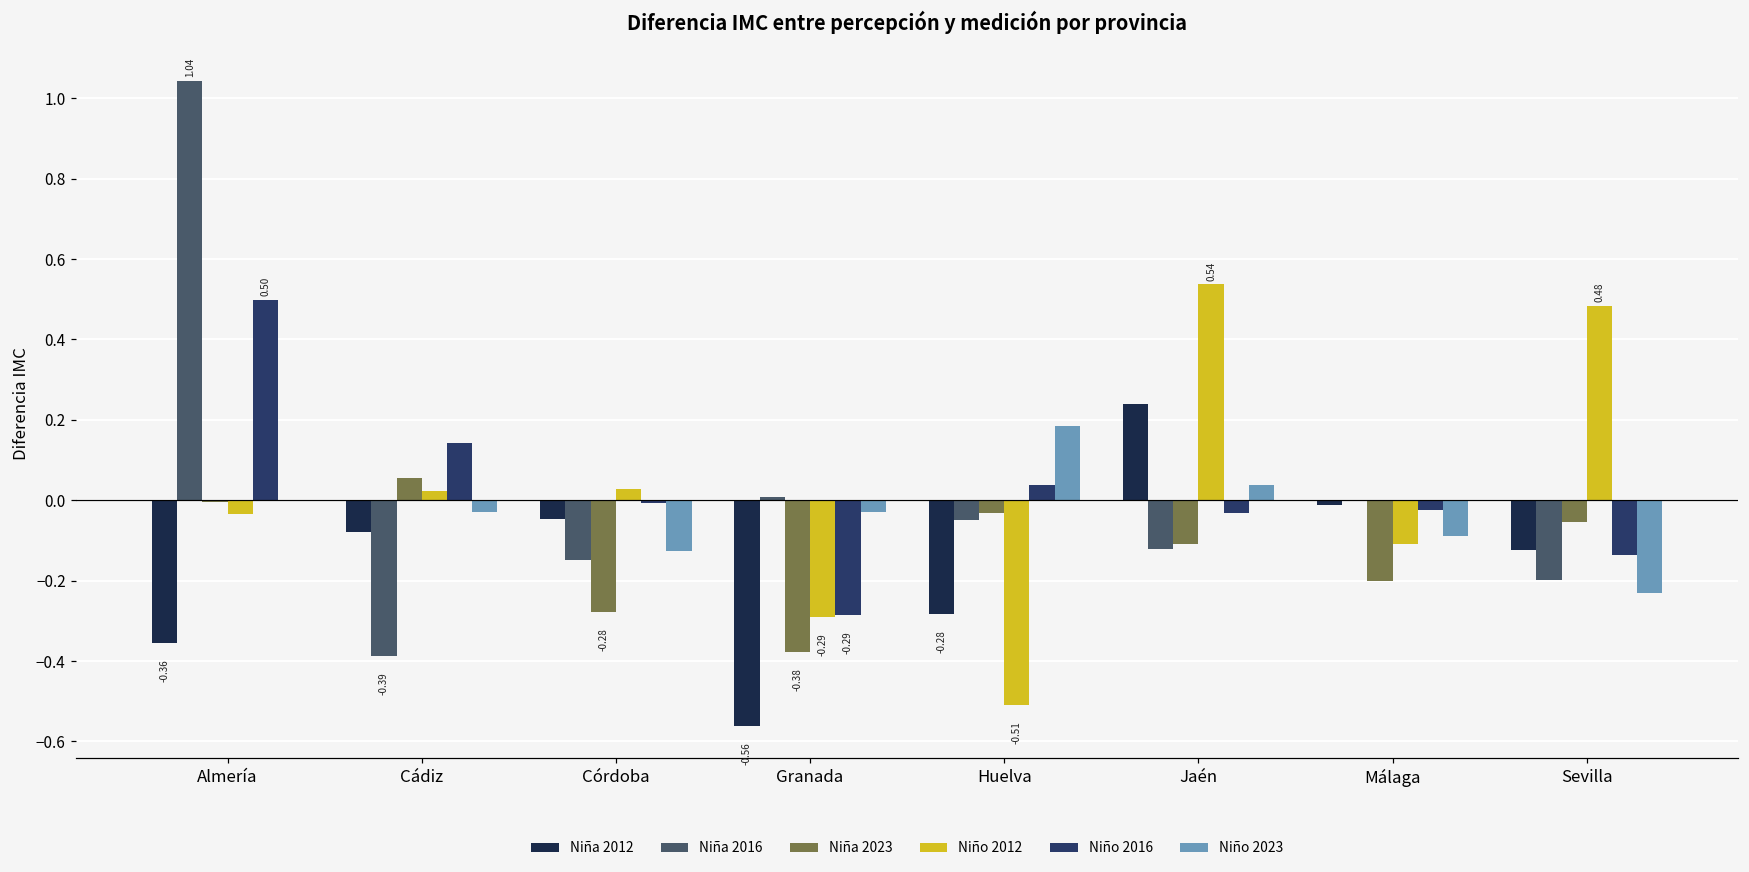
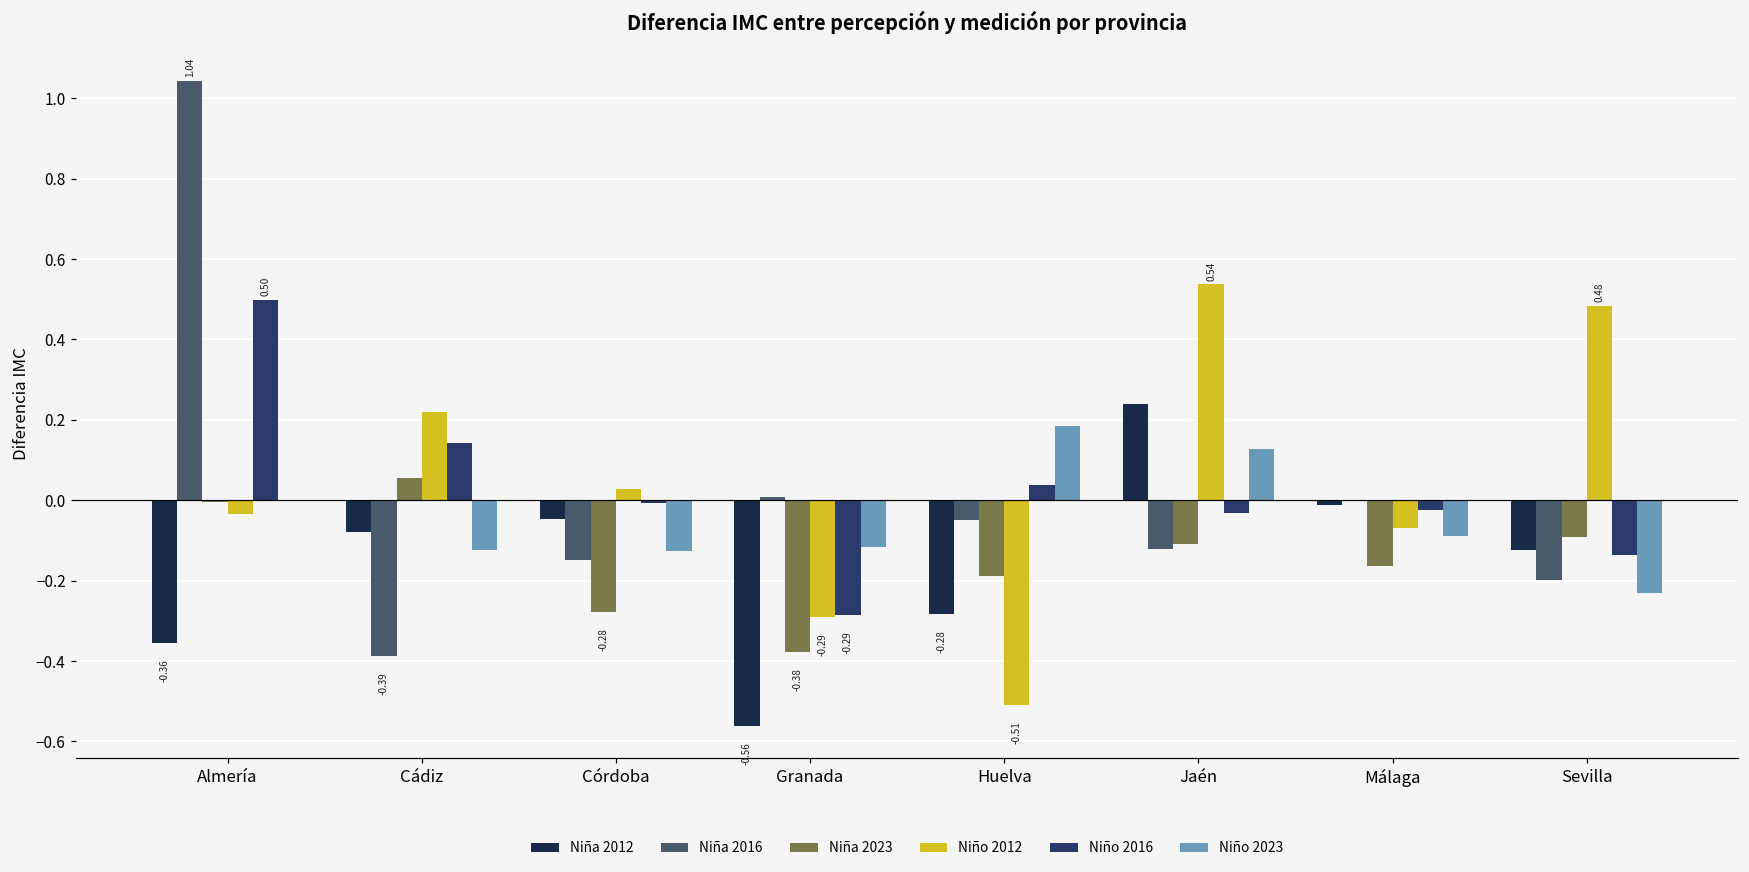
Niño 2012, Cádiz: 0.02 -> 0.22
Niño 2023, Cádiz: -0.03 -> -0.12
Niño 2023, Granada: -0.03 -> -0.12
Niña 2023, Huelva: -0.03 -> -0.19
Niño 2023, Jaén: 0.04 -> 0.13
Niña 2023, Málaga: -0.20 -> -0.16
Niño 2012, Málaga: -0.11 -> -0.07
Niña 2023, Sevilla: -0.05 -> -0.09
